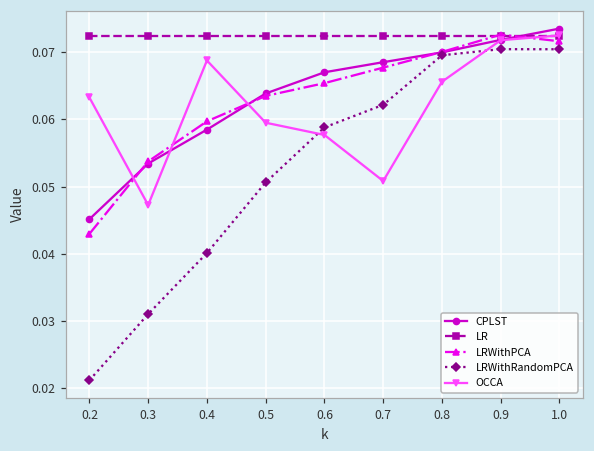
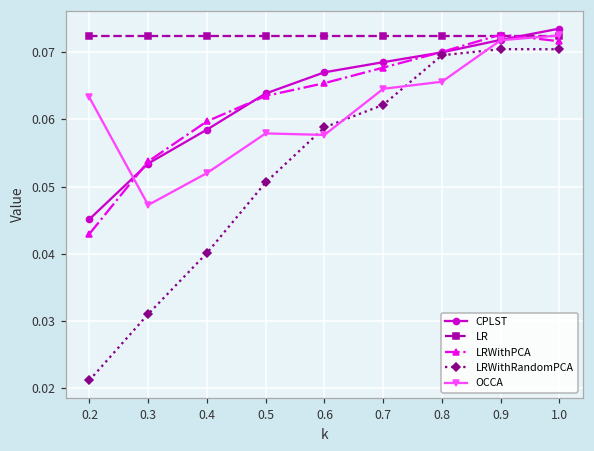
OCCA, 0.4: 0.069 -> 0.052
OCCA, 0.5: 0.060 -> 0.058
OCCA, 0.7: 0.051 -> 0.065
